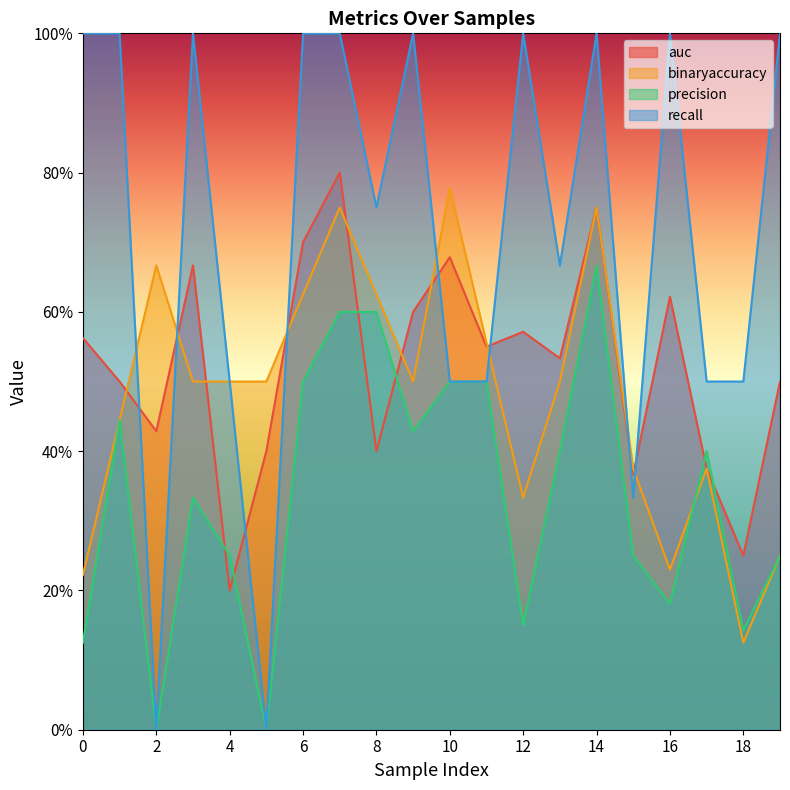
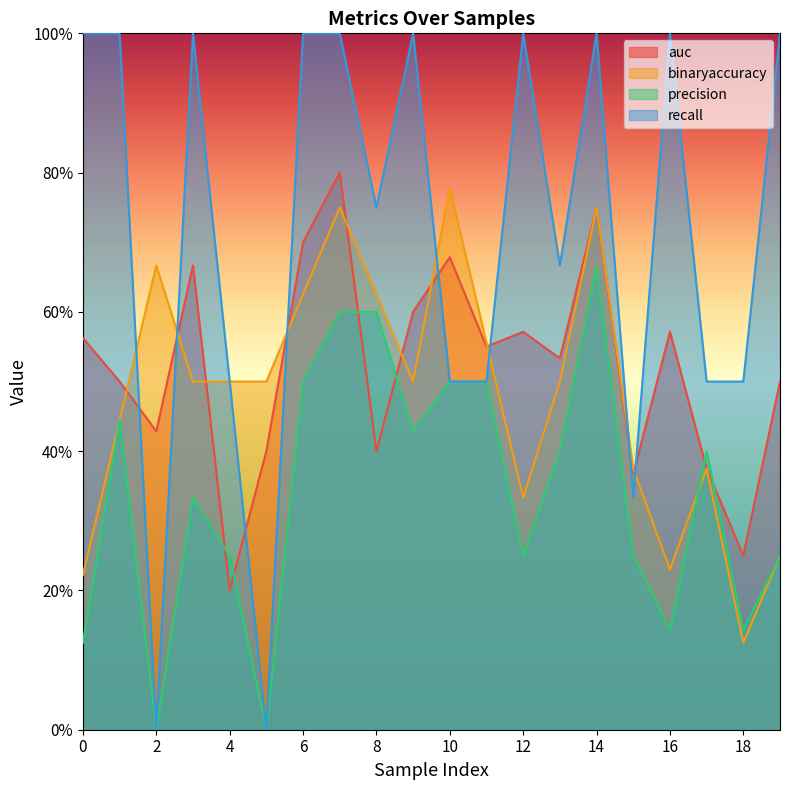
precision, 12: 15% -> 25%
auc, 16: 62% -> 57%
precision, 16: 18% -> 14%
